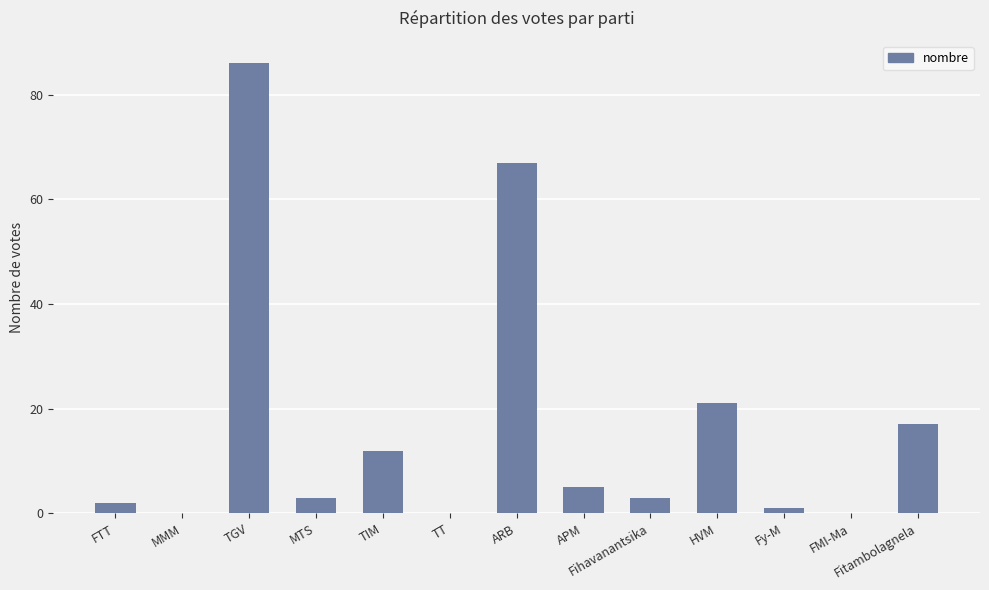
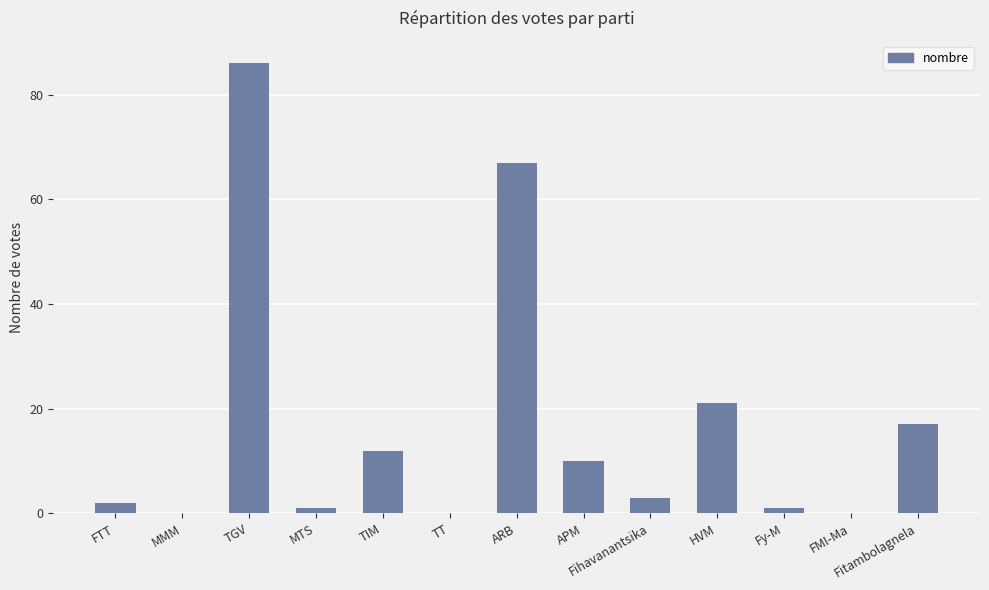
MTS: 3 -> 1
APM: 5 -> 10
